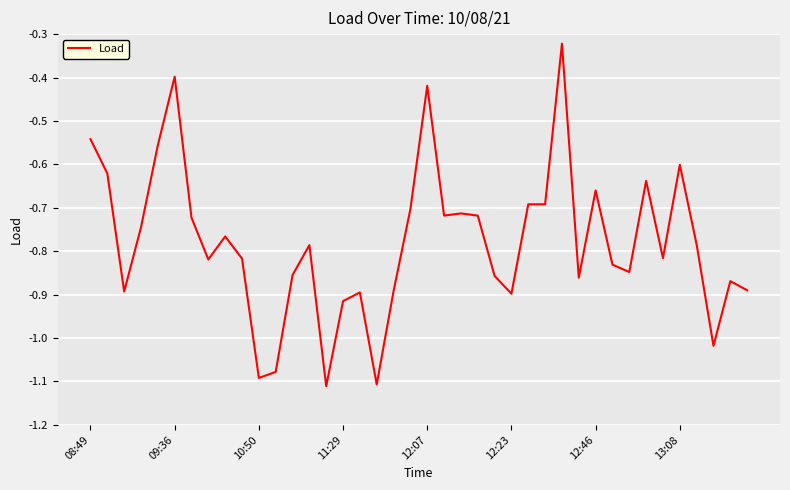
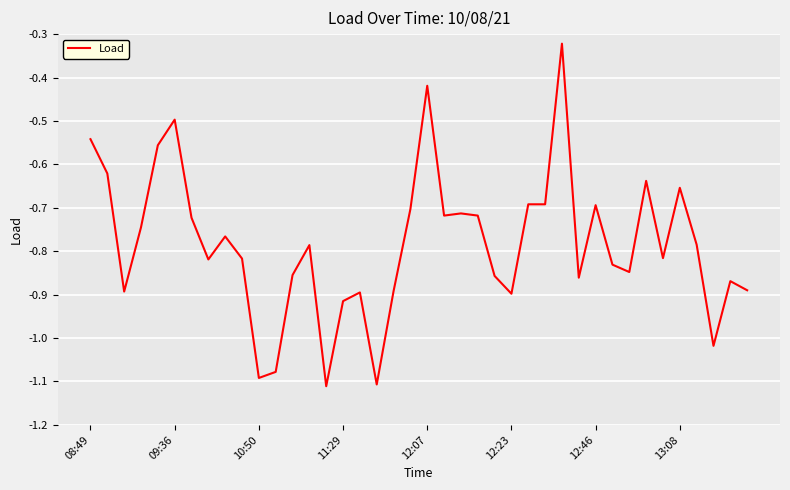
09:36: -0.40 -> -0.50
12:46: -0.66 -> -0.69
13:08: -0.60 -> -0.65
